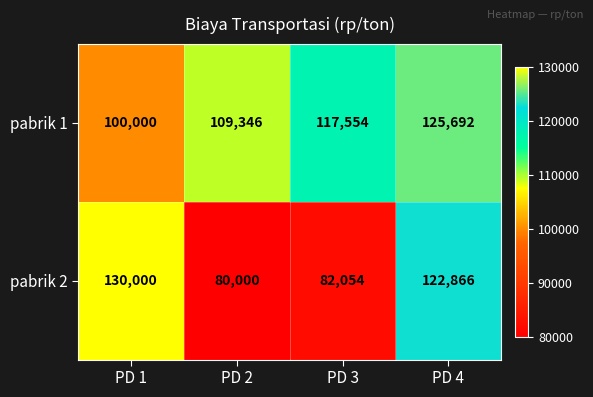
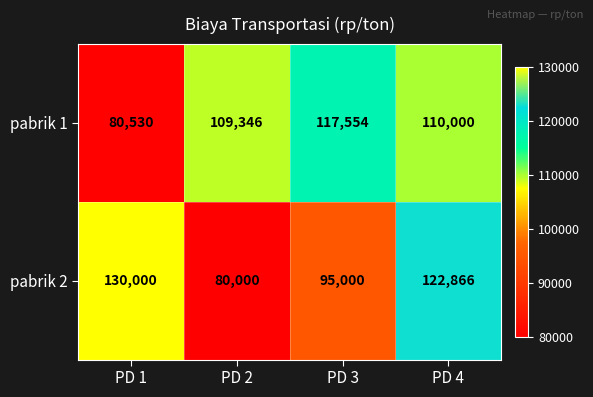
pabrik 1, PD 1: 100,000 -> 80,530
pabrik 1, PD 4: 125,692 -> 110,000
pabrik 2, PD 3: 82,054 -> 95,000
